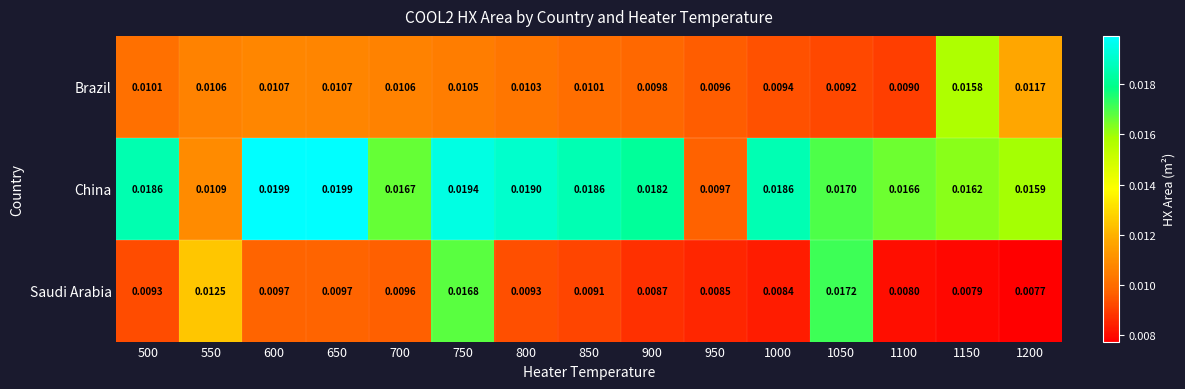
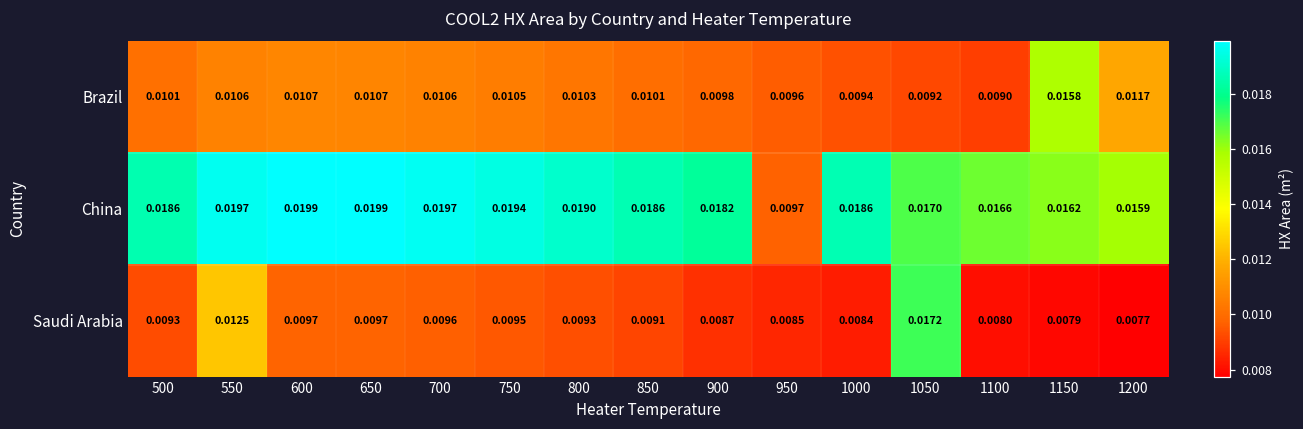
China, 550: 0.0109 -> 0.0197
China, 700: 0.0167 -> 0.0197
Saudi Arabia, 750: 0.0168 -> 0.0095
